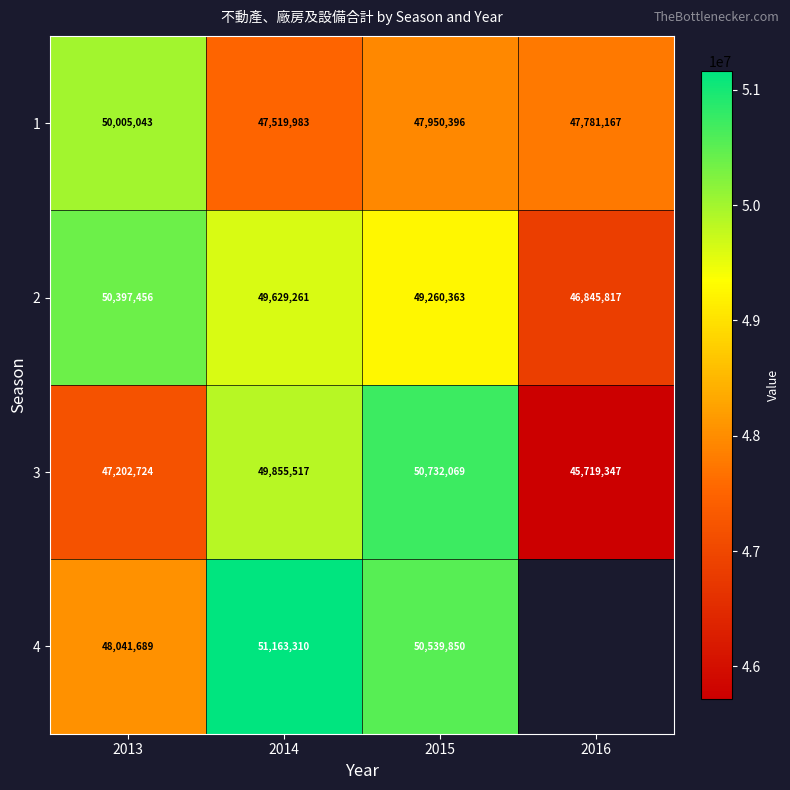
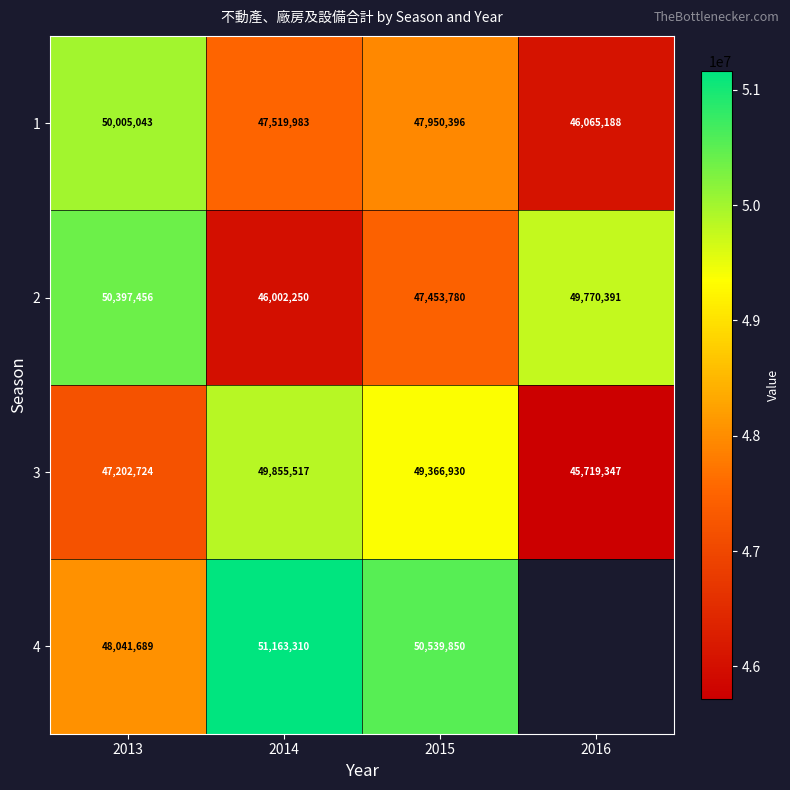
1, 2016: 47,781,167 -> 46,065,188
2, 2014: 49,629,261 -> 46,002,250
2, 2015: 49,260,363 -> 47,453,780
2, 2016: 46,845,817 -> 49,770,391
3, 2015: 50,732,069 -> 49,366,930
